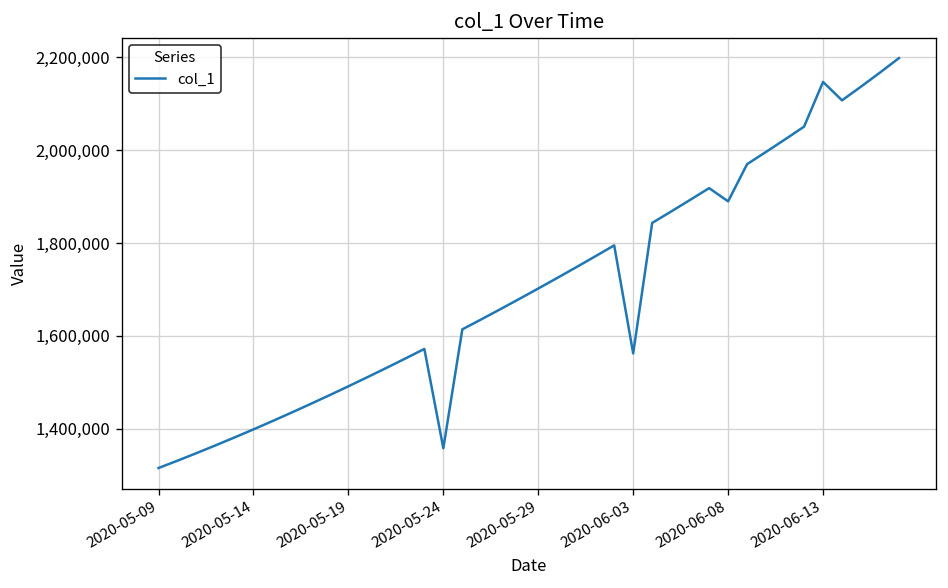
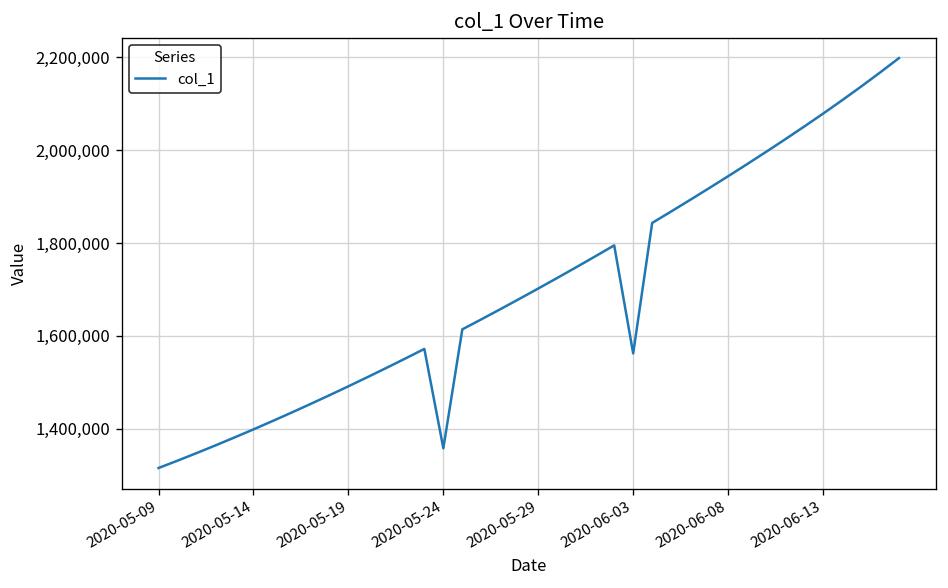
2020-06-08: 1,890,000 -> 1,940,000
2020-06-13: 2,150,000 -> 2,080,000
